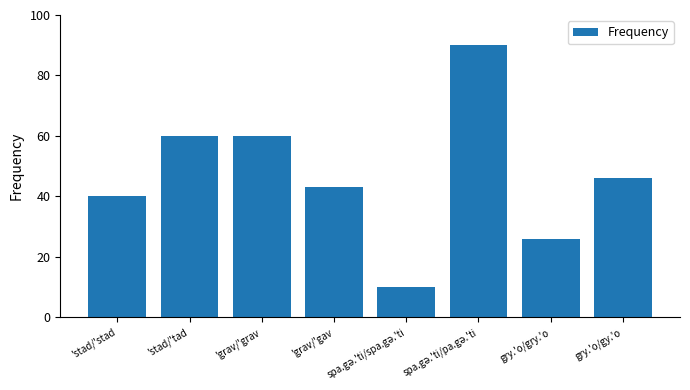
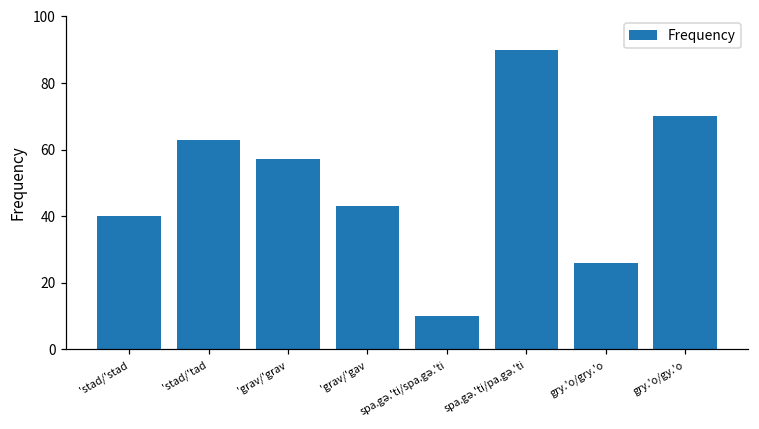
'stad/'tad: 60 -> 63
'grav/'grav: 60 -> 57
gry.'o/gy.'o: 46 -> 70
